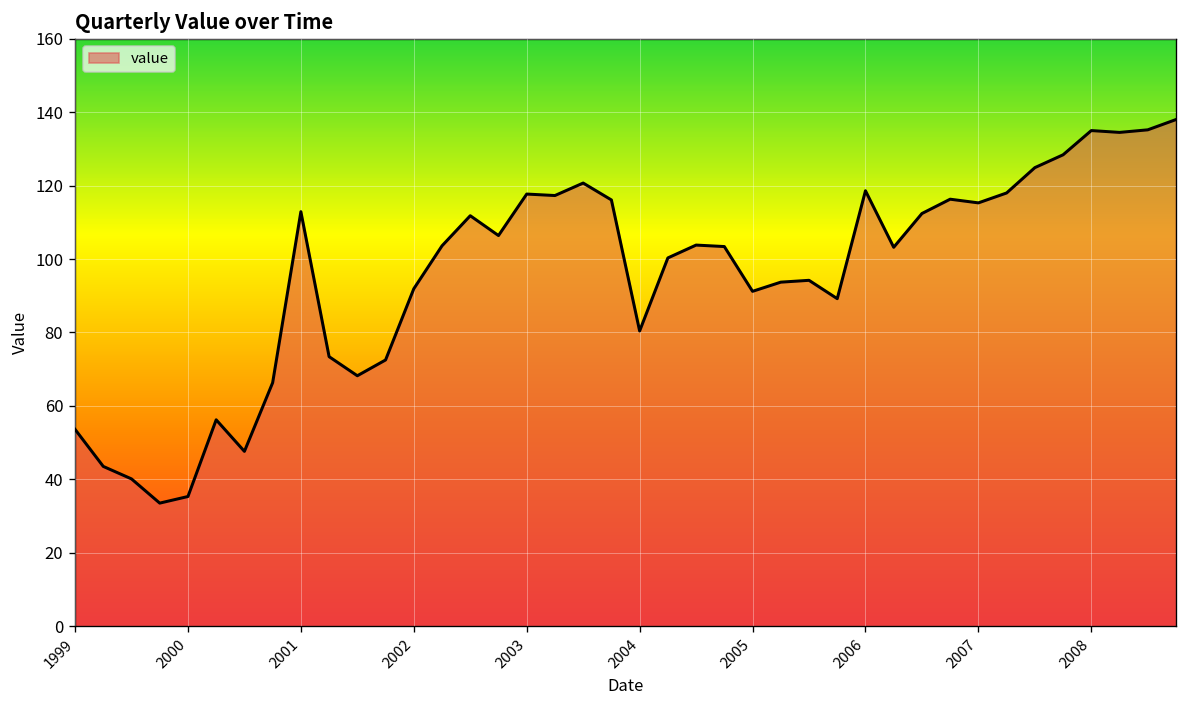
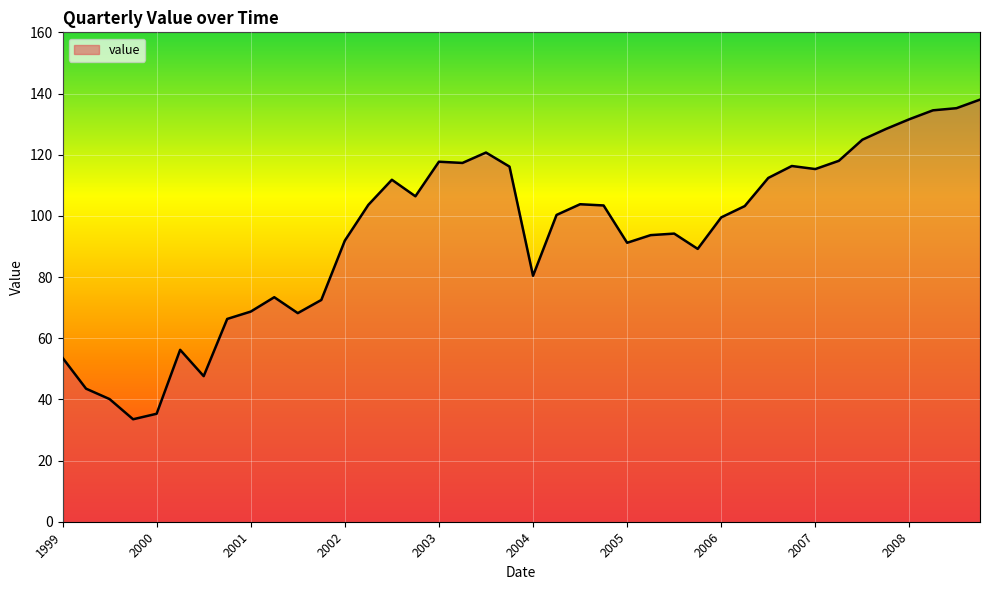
2001: 113 -> 69
2006: 119 -> 100
2008: 135 -> 132
